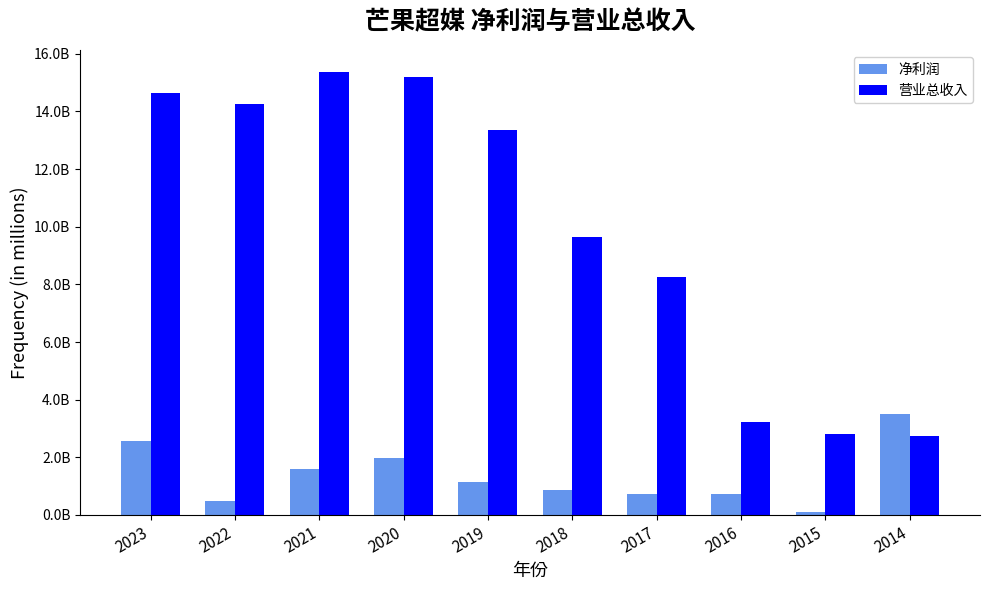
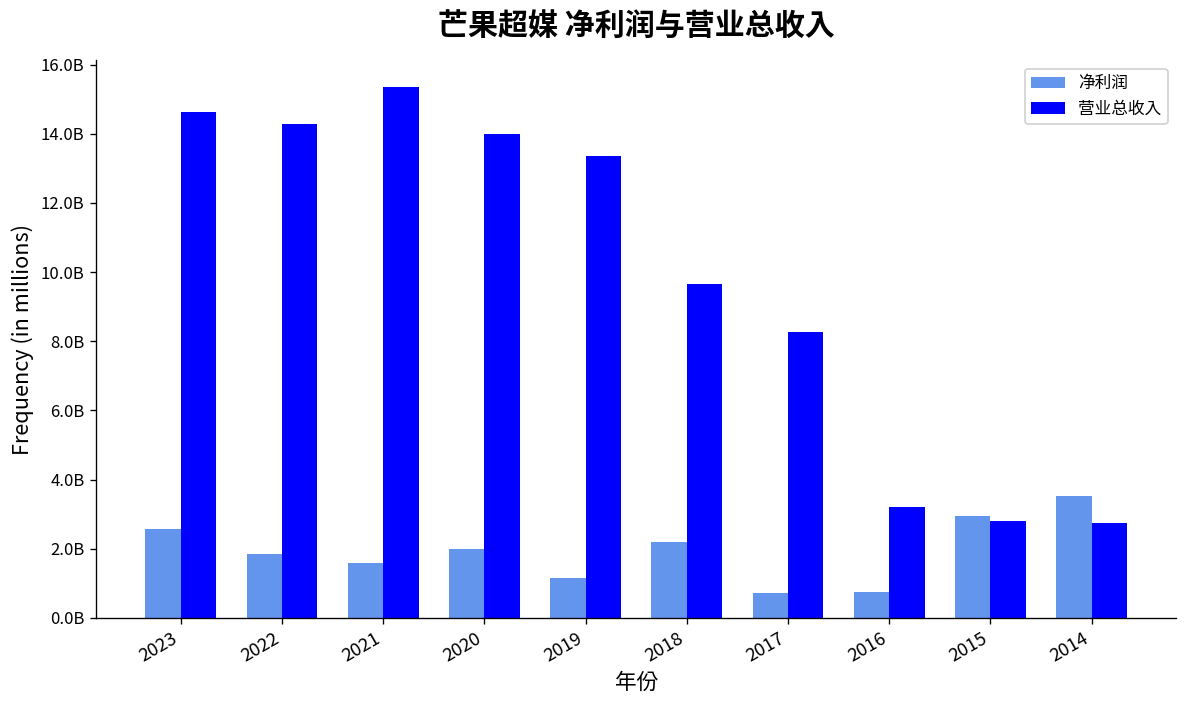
净利润, 2022: 500000000 -> 1900000000
营业总收入, 2020: 15200000000 -> 14000000000
净利润, 2018: 900000000 -> 2200000000
净利润, 2015: 100000000 -> 2900000000
